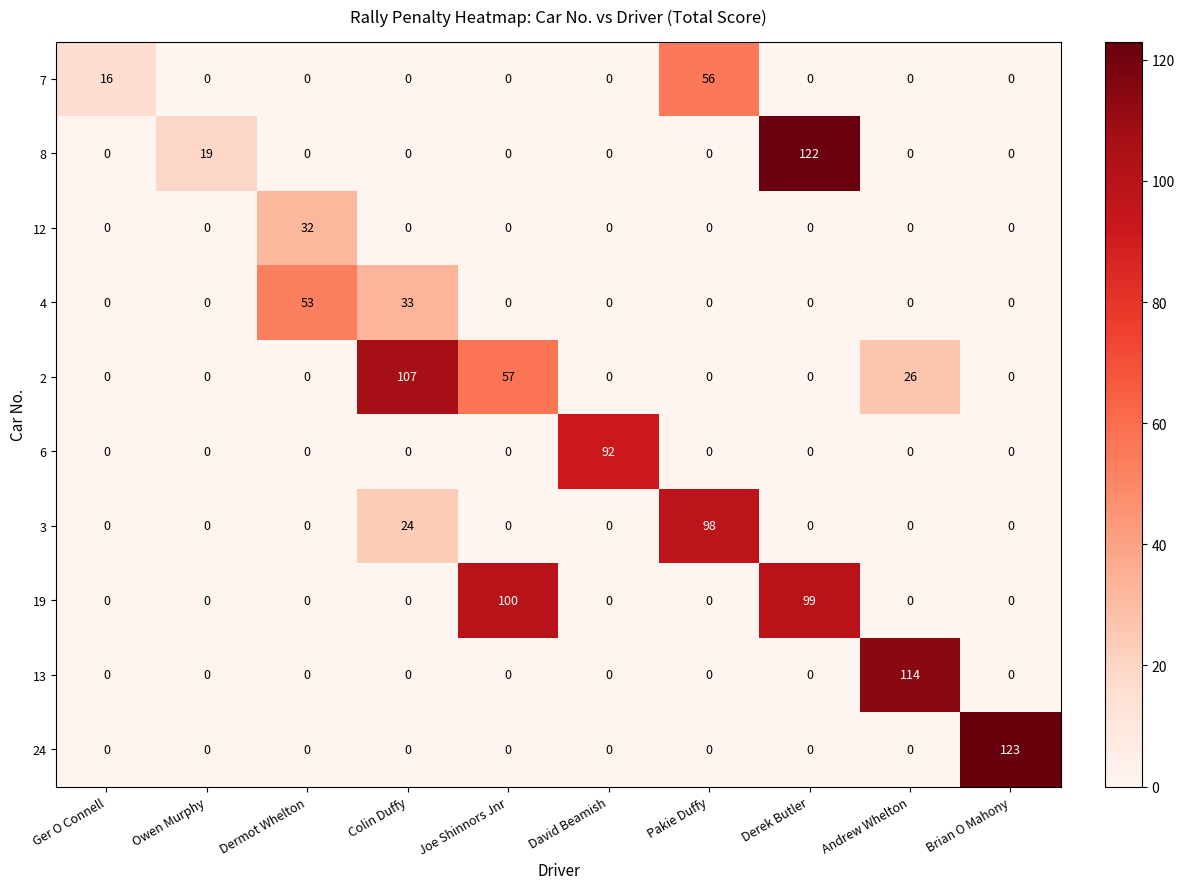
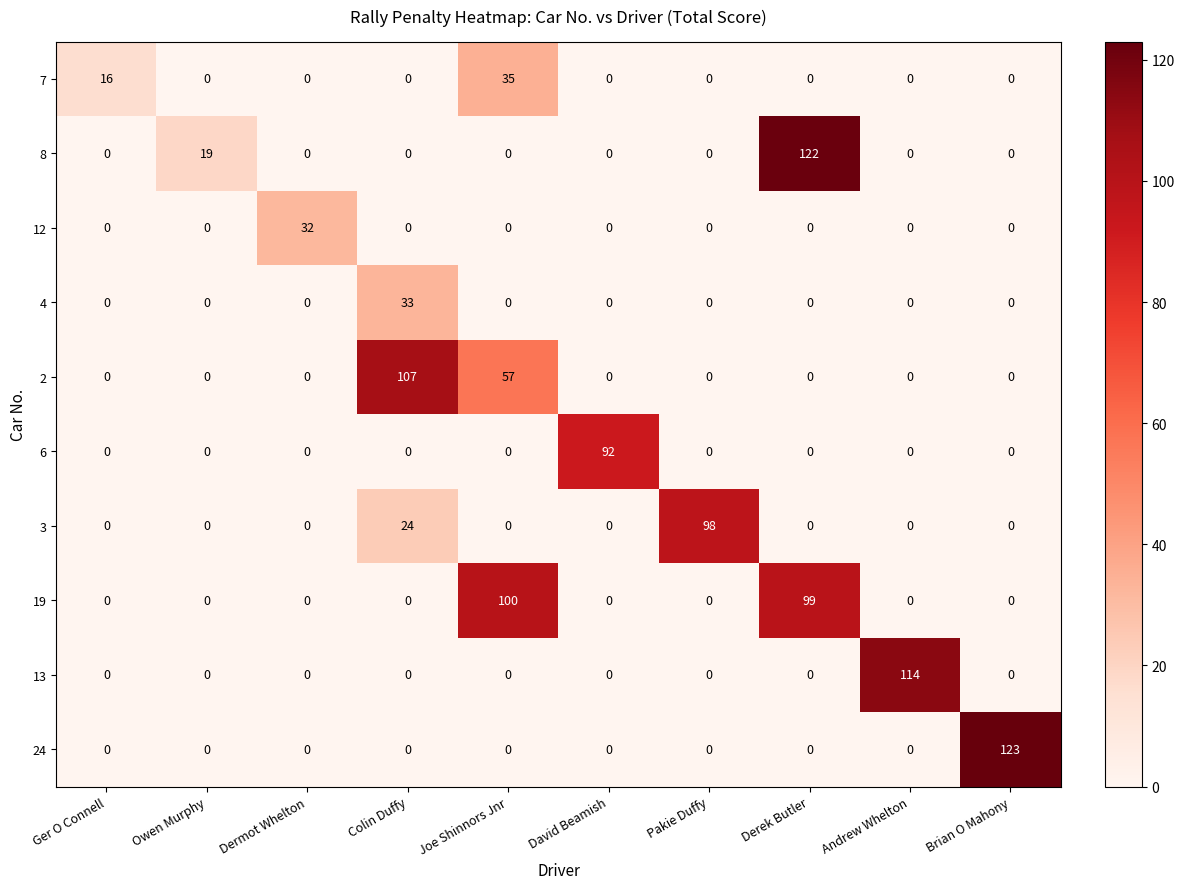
7, Joe Shinnors Jnr: 0 -> 35
7, Pakie Duffy: 56 -> 0
4, Dermot Whelton: 53 -> 0
2, Andrew Whelton: 26 -> 0
